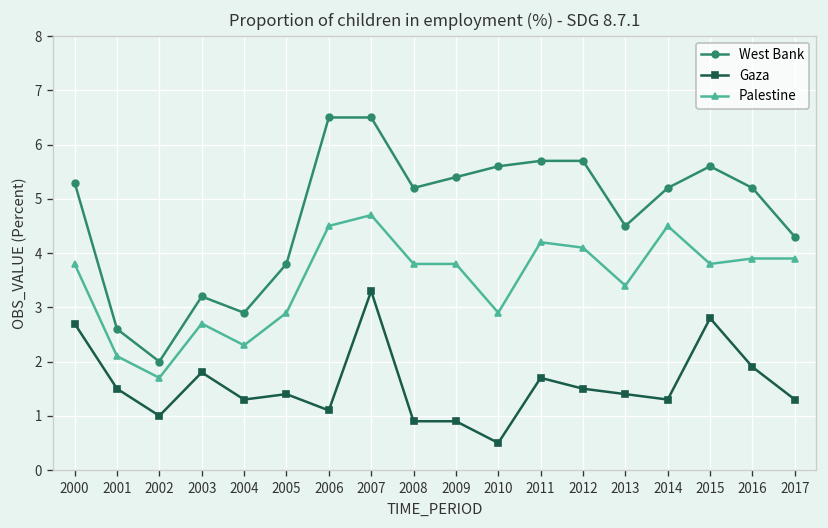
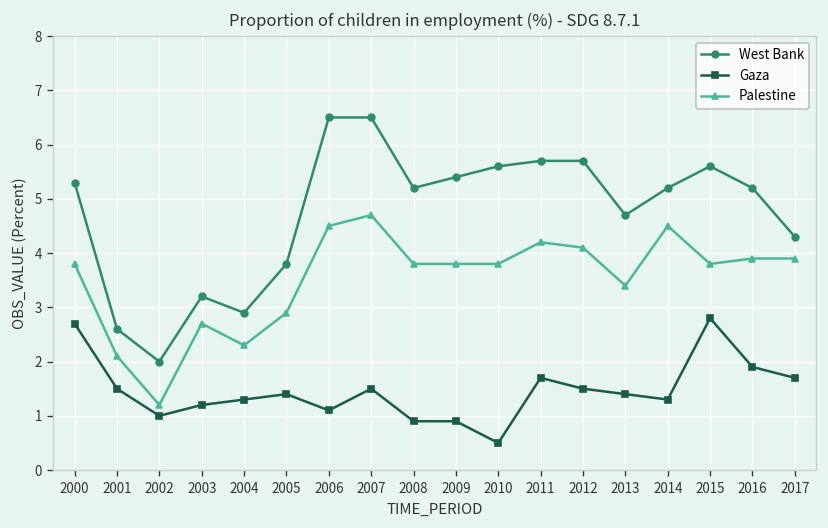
Palestine, 2002: 1.7 -> 1.2
Gaza, 2003: 1.8 -> 1.2
Gaza, 2007: 3.3 -> 1.5
Palestine, 2010: 2.9 -> 3.8
West Bank, 2013: 4.5 -> 4.7
Gaza, 2017: 1.3 -> 1.7
